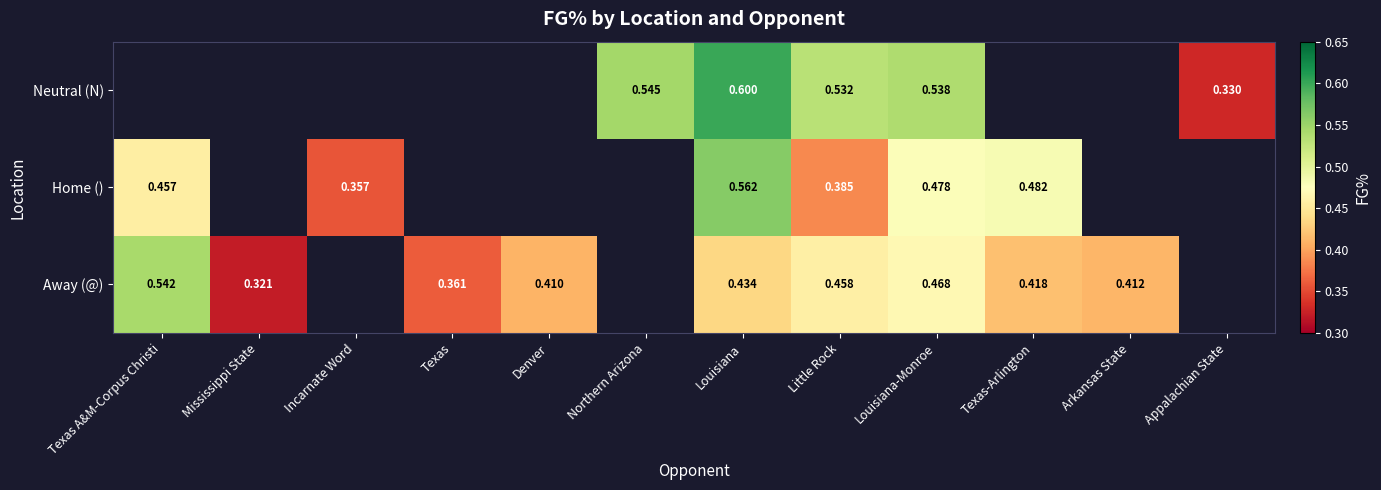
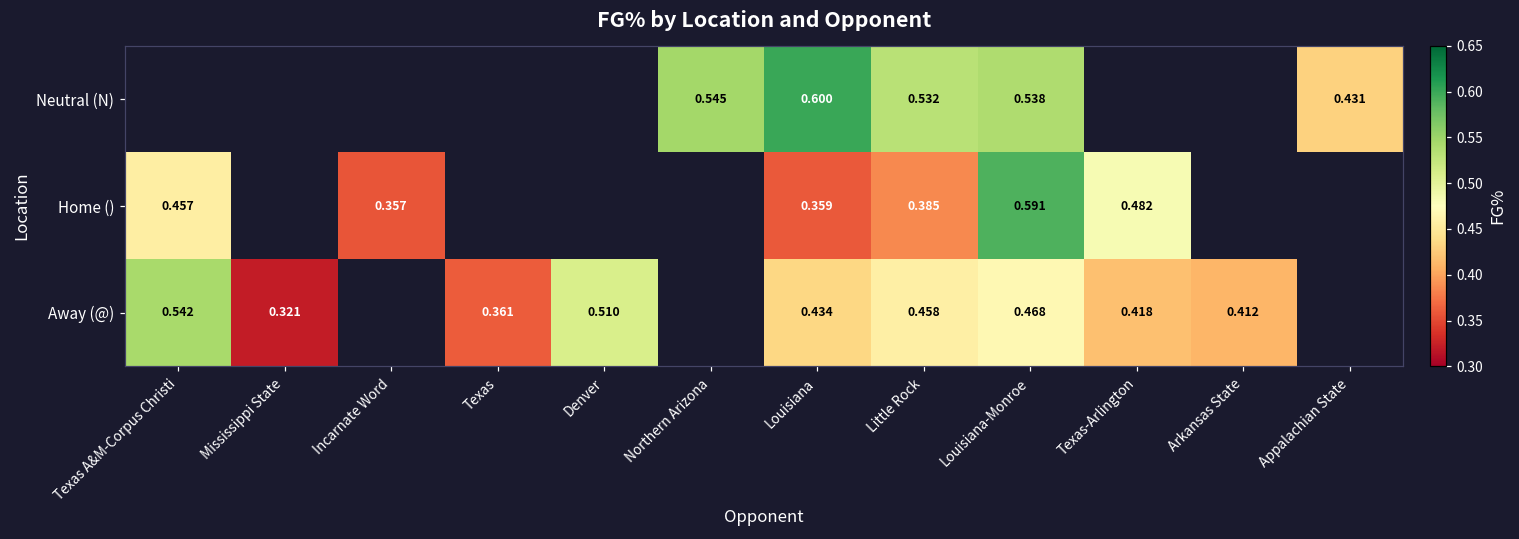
Neutral (N), Appalachian State: 0.330 -> 0.431
Home (), Louisiana: 0.562 -> 0.359
Home (), Louisiana-Monroe: 0.478 -> 0.591
Away (@), Denver: 0.410 -> 0.510
